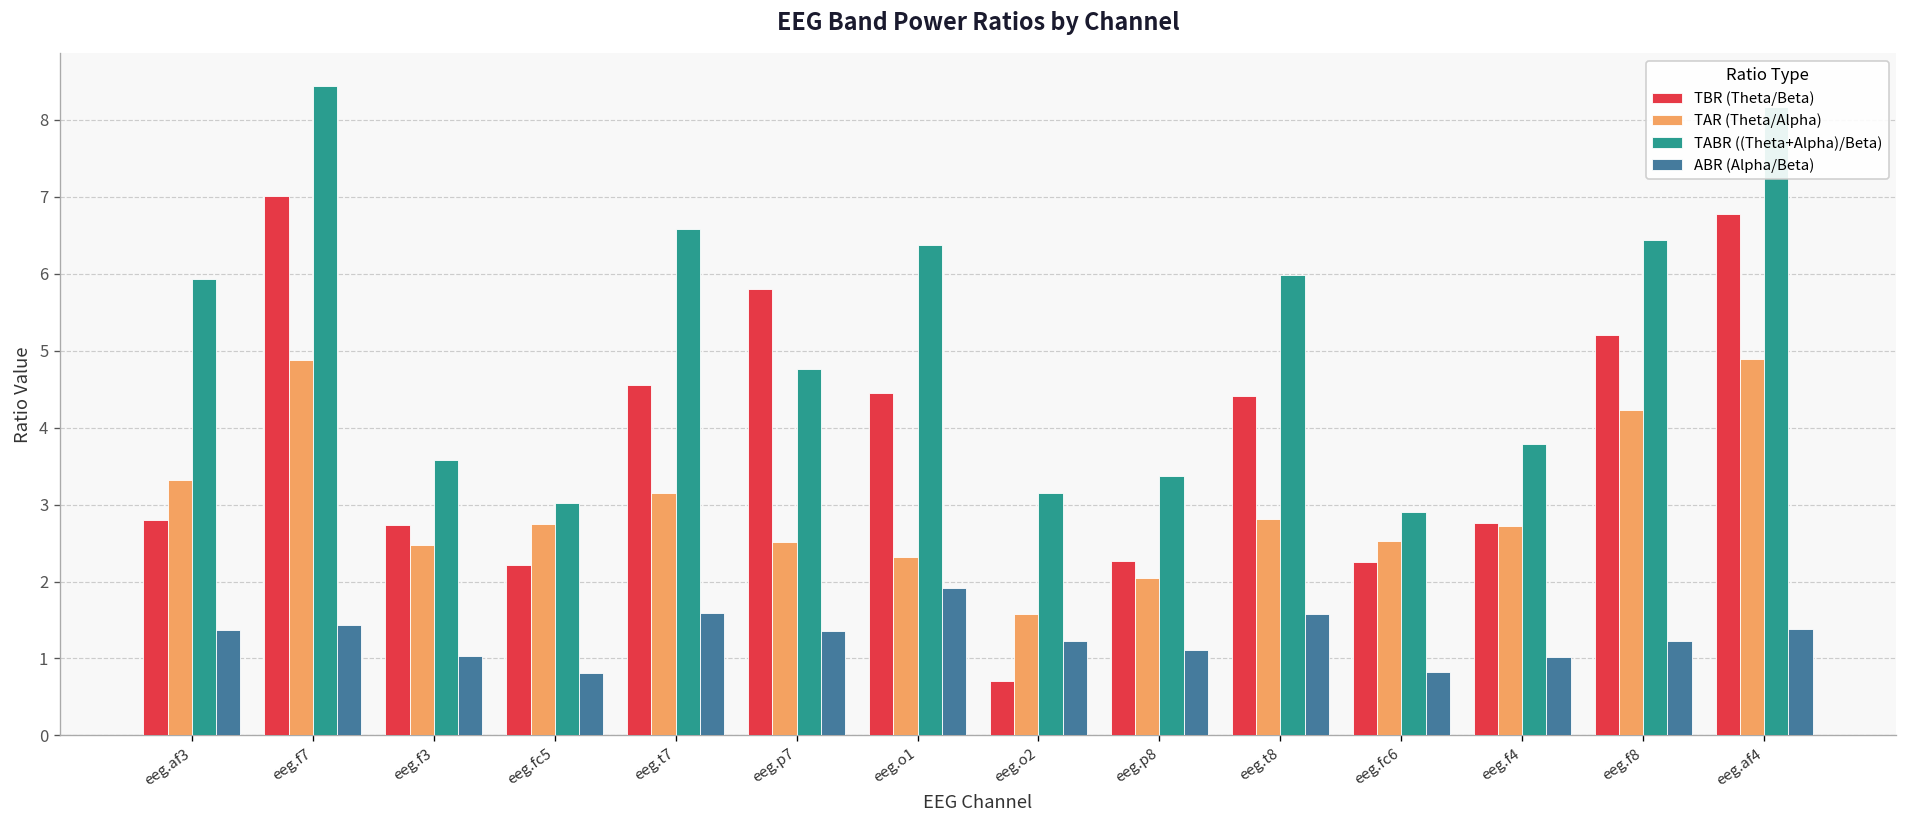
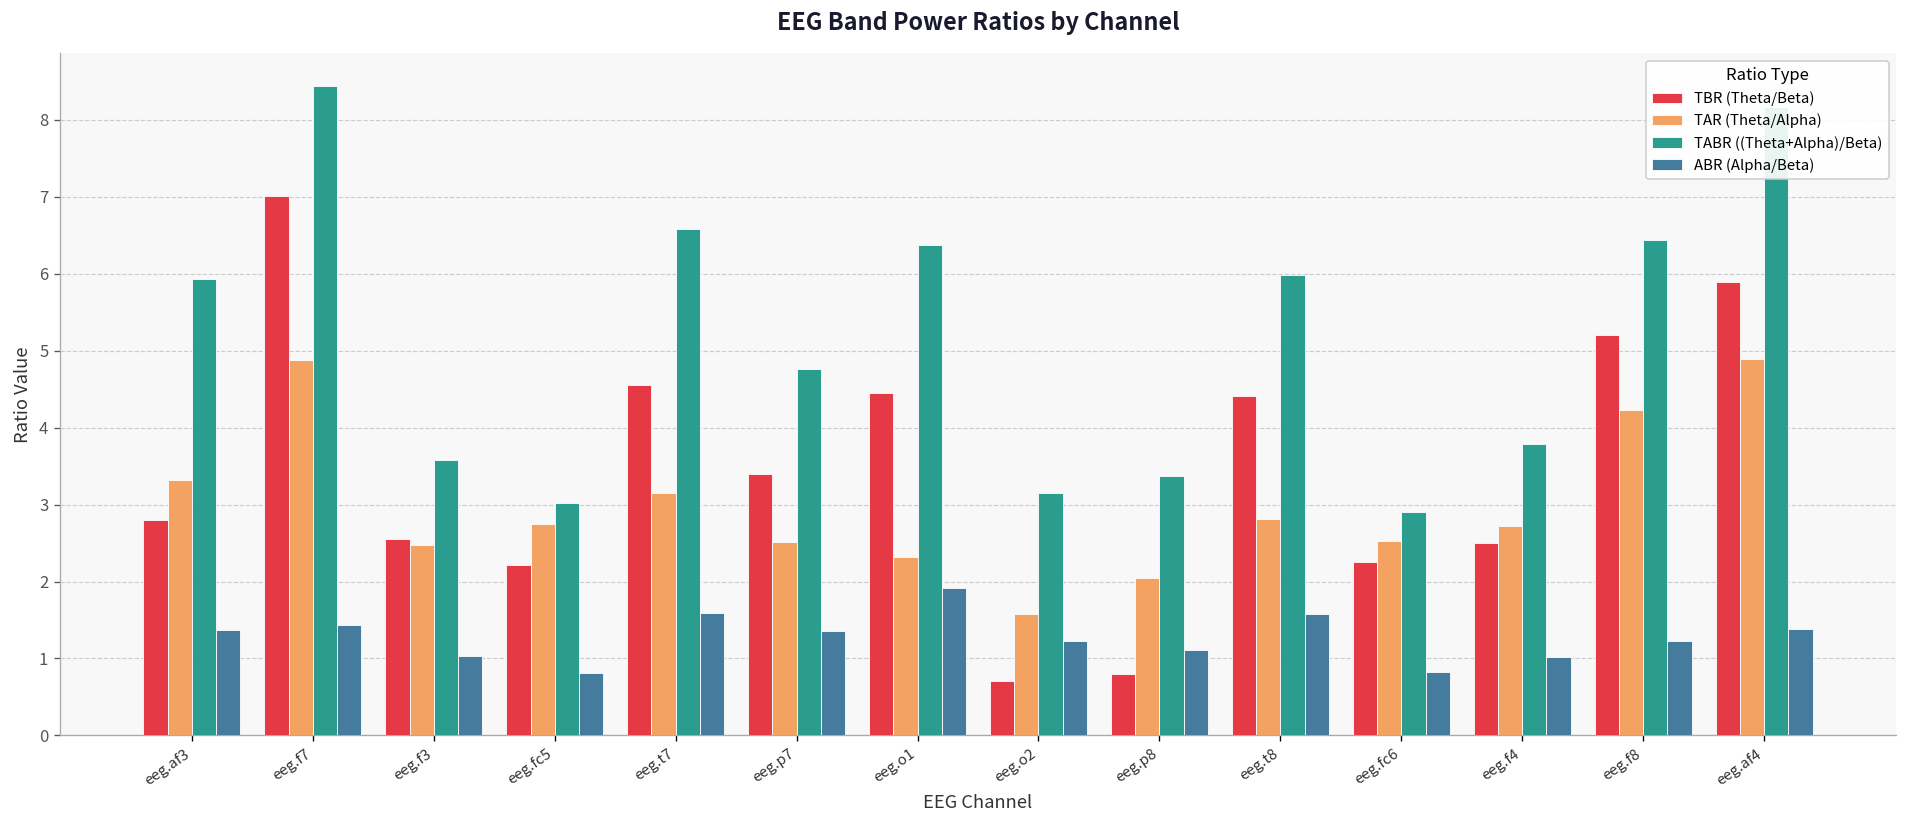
TBR (Theta/Beta), eeg.f3: 2.7 -> 2.5
TBR (Theta/Beta), eeg.p7: 5.8 -> 3.4
TBR (Theta/Beta), eeg.p8: 2.3 -> 0.8
TBR (Theta/Beta), eeg.f4: 2.8 -> 2.5
TBR (Theta/Beta), eeg.af4: 6.8 -> 5.9
